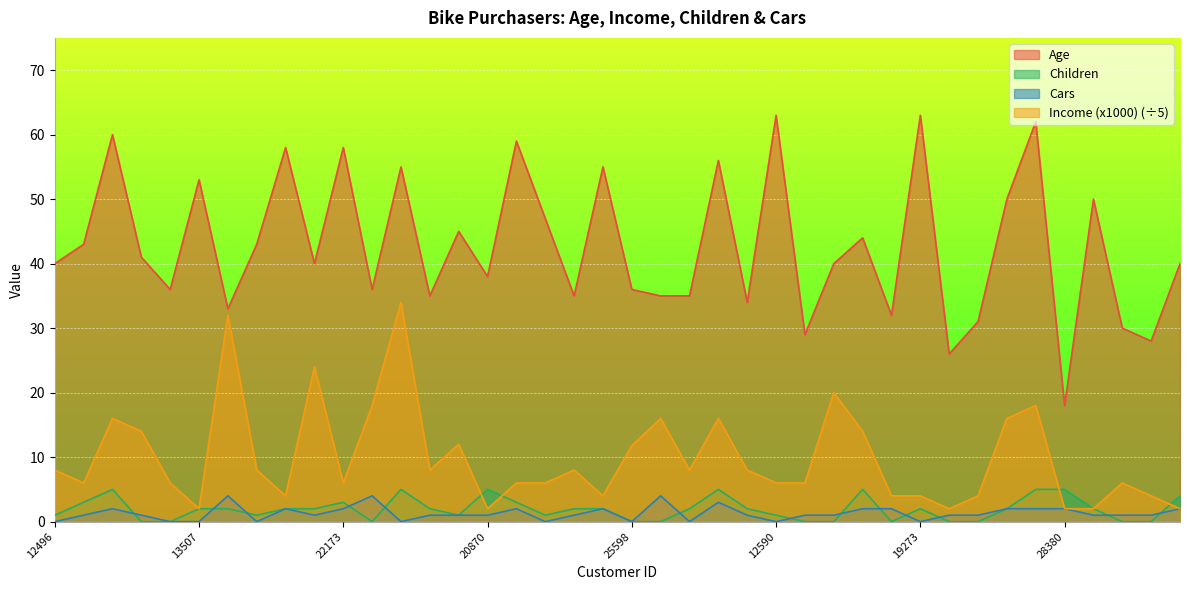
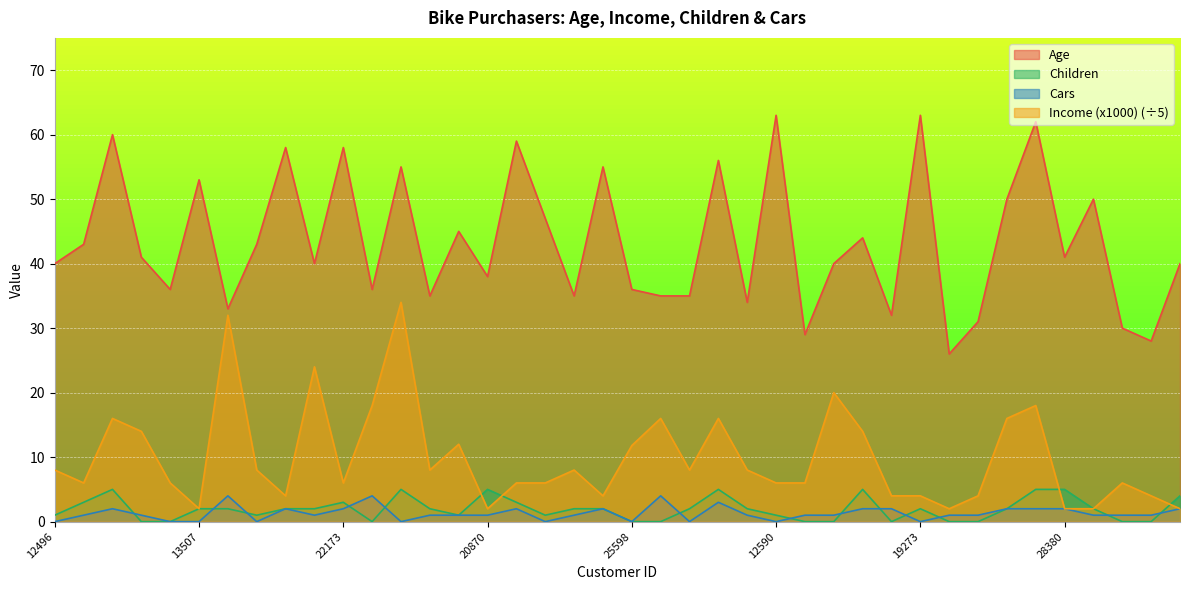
Age, 28380: 18 -> 41
